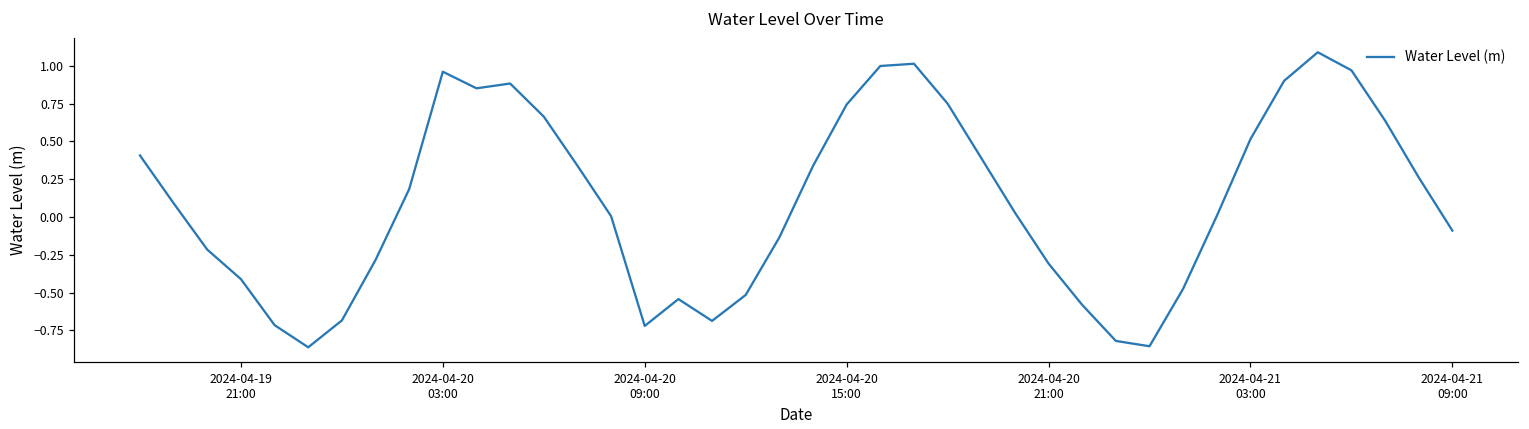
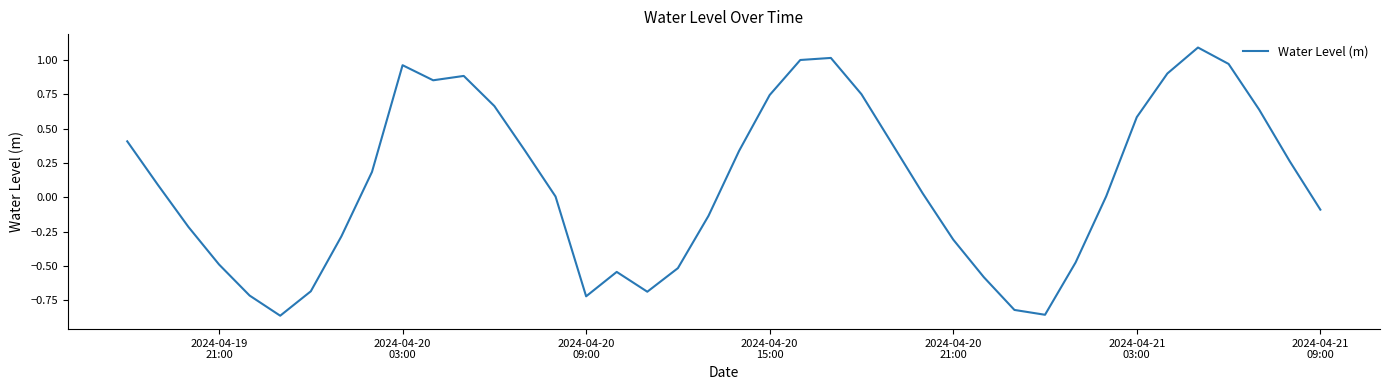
2024-04-19 21:00: -0.41 -> -0.49
2024-04-21 03:00: 0.51 -> 0.58
